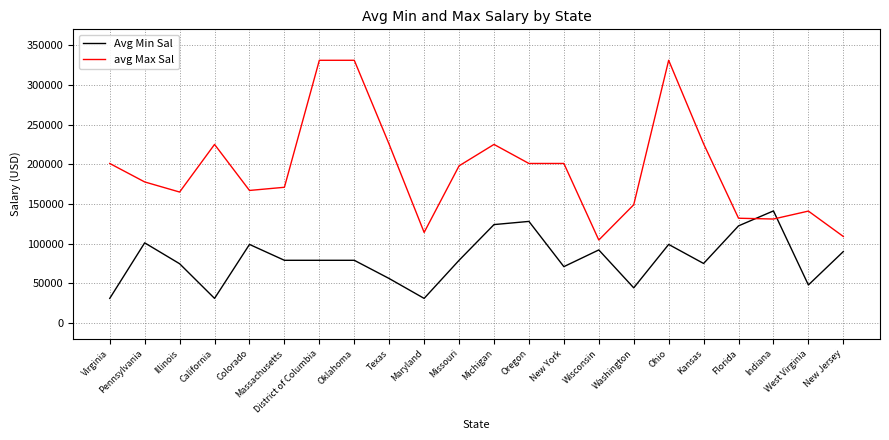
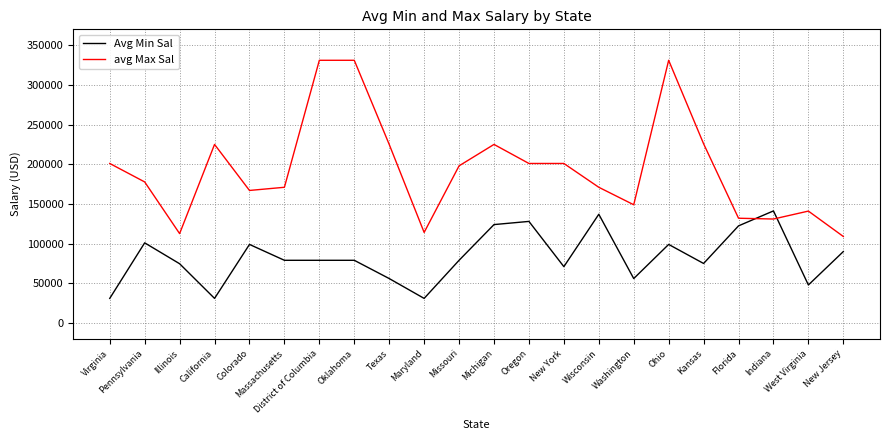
avg Max Sal, Illinois: 170000 -> 110000
Avg Min Sal, Wisconsin: 90000 -> 140000
avg Max Sal, Wisconsin: 100000 -> 170000
Avg Min Sal, Washington: 40000 -> 60000
